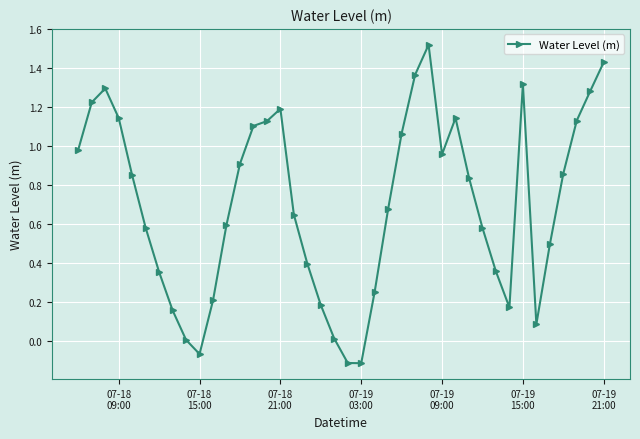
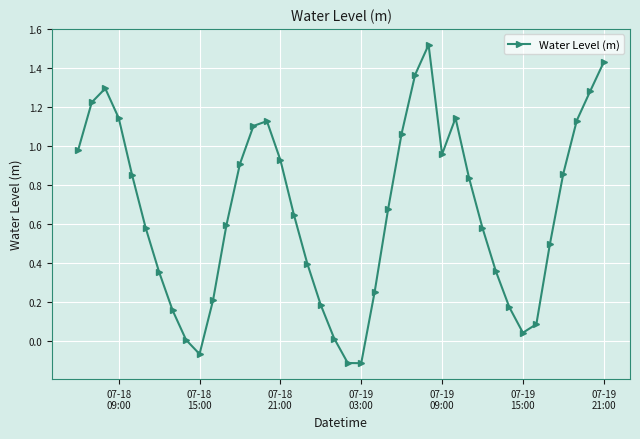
07-18 21:00: 1.19 -> 0.93
07-19 15:00: 1.32 -> 0.04
